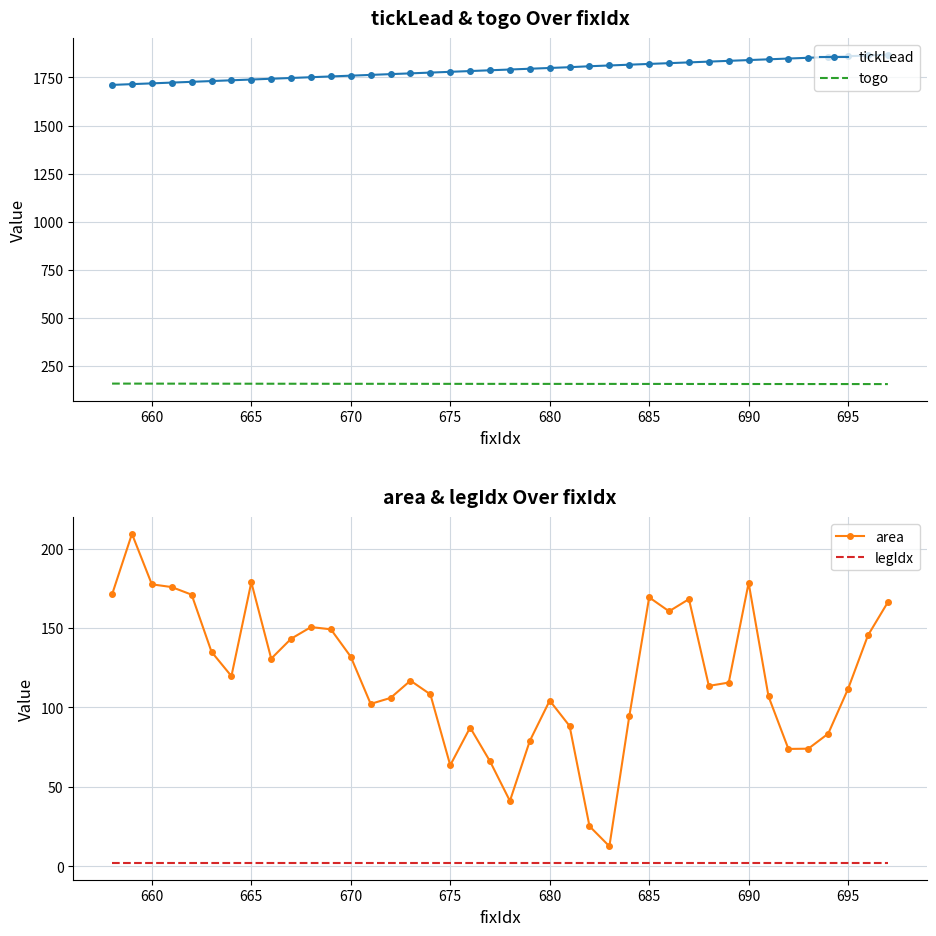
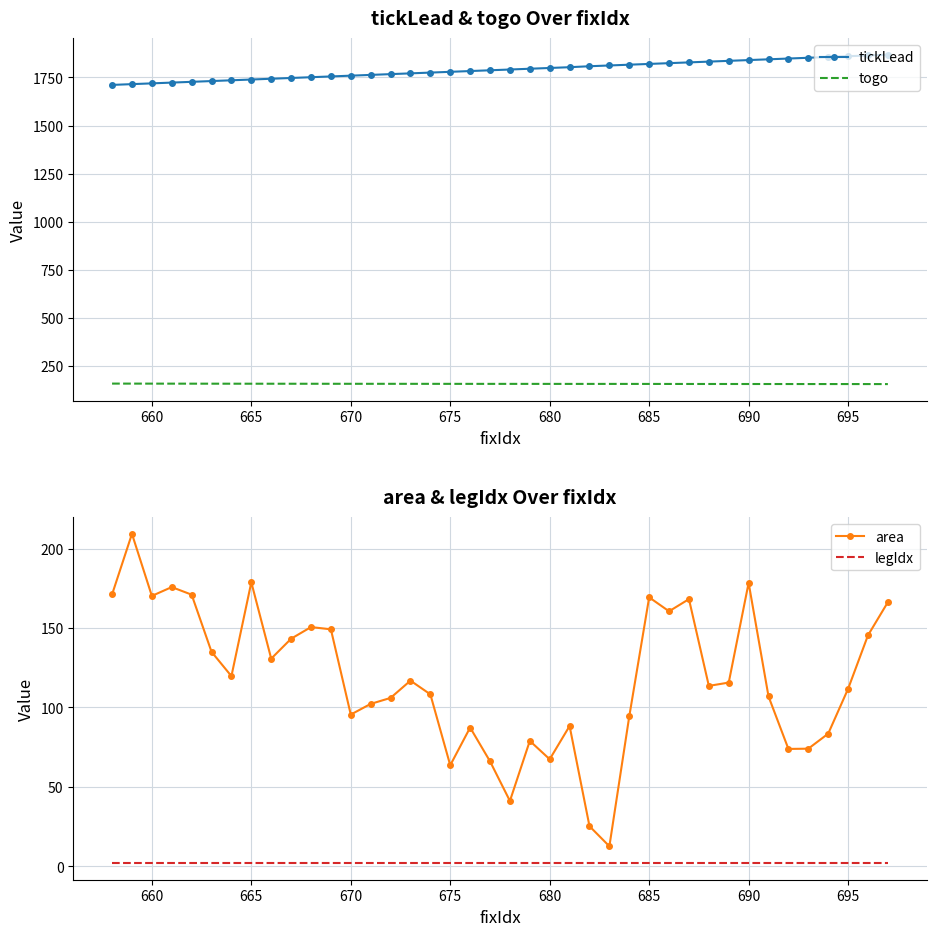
area & legIdx Over fixIdx, area, 660: 177 -> 170
area & legIdx Over fixIdx, area, 670: 132 -> 96
area & legIdx Over fixIdx, area, 680: 104 -> 67
